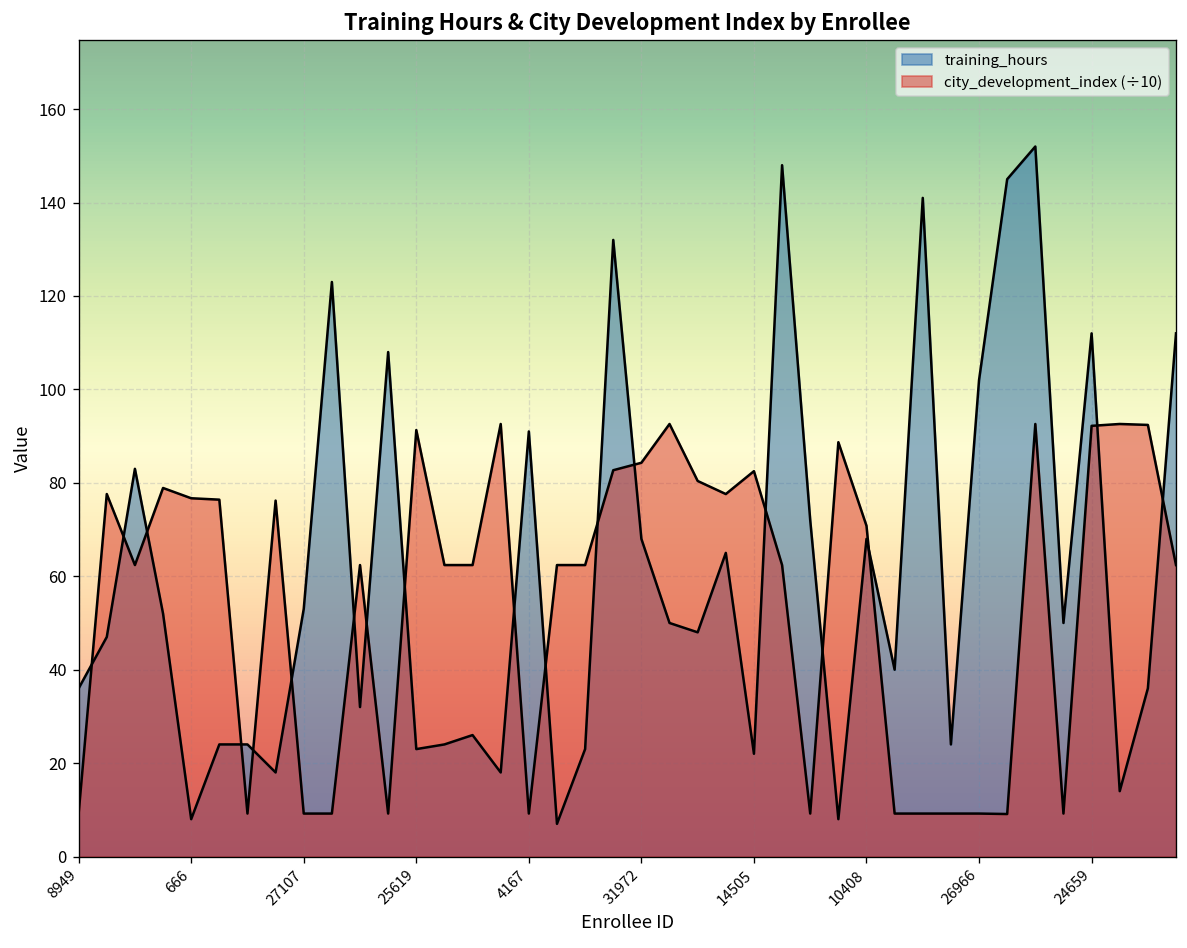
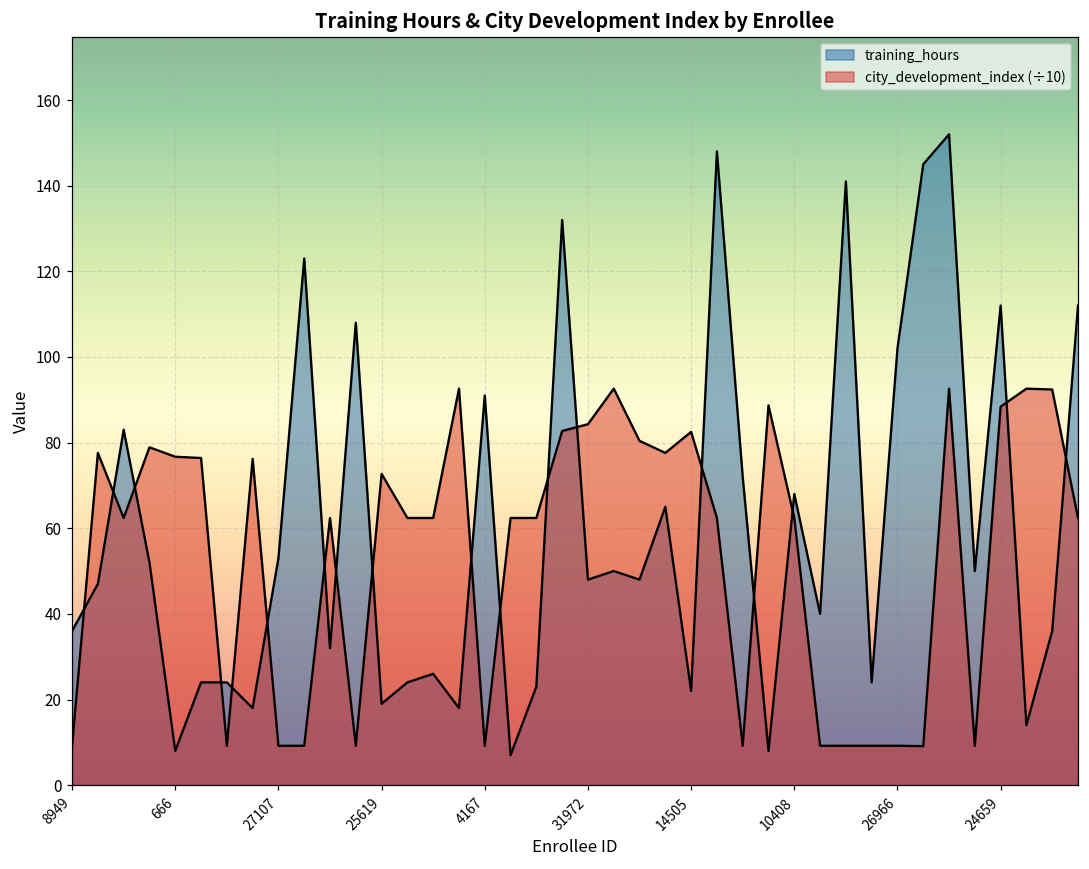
training_hours, 25619: 23 -> 19
city_development_index (÷10), 25619: 91 -> 73
training_hours, 31972: 68 -> 48
city_development_index (÷10), 10408: 71 -> 62
city_development_index (÷10), 24659: 92 -> 88
